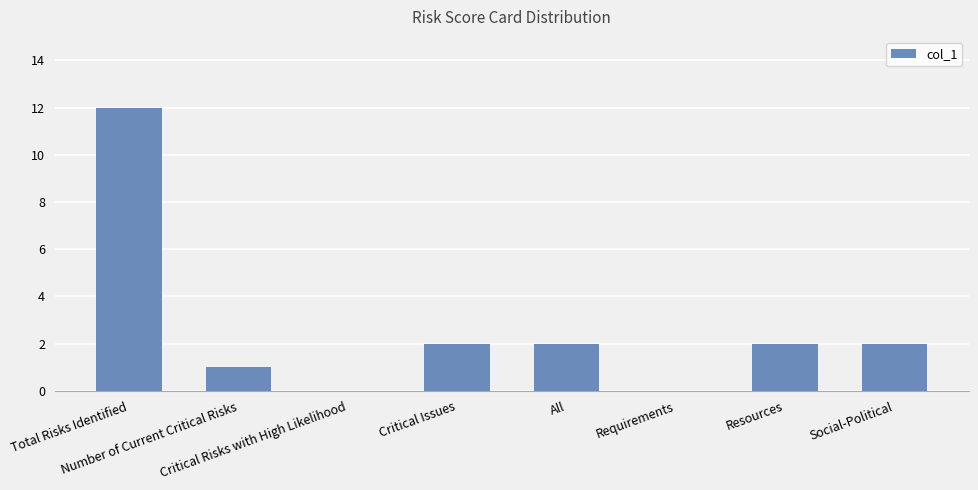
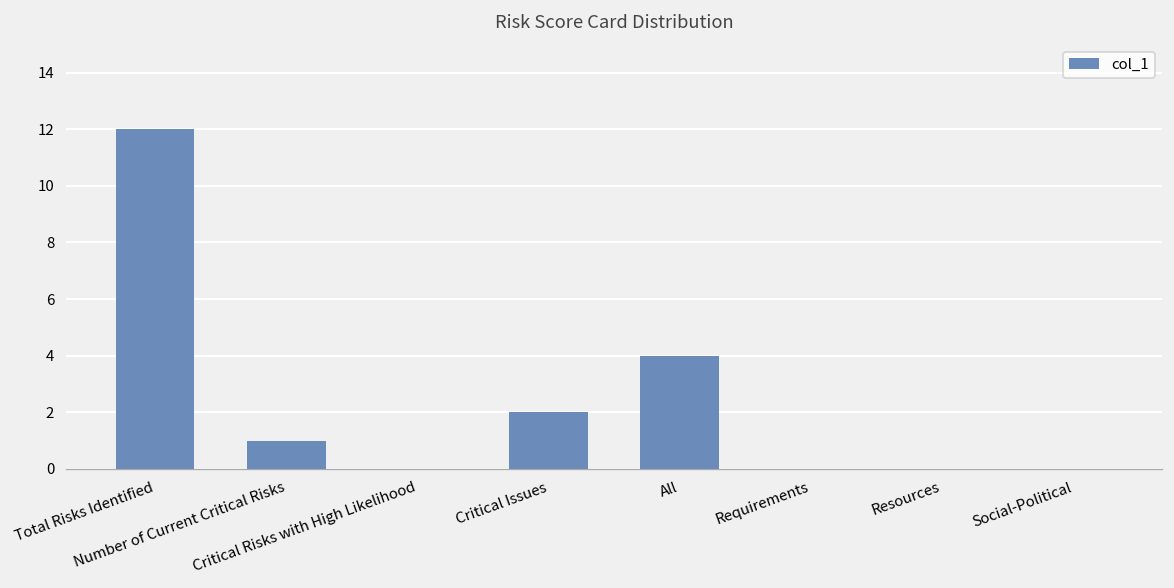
All: 2 -> 4
Resources: 2 -> 0
Social-Political: 2 -> 0
